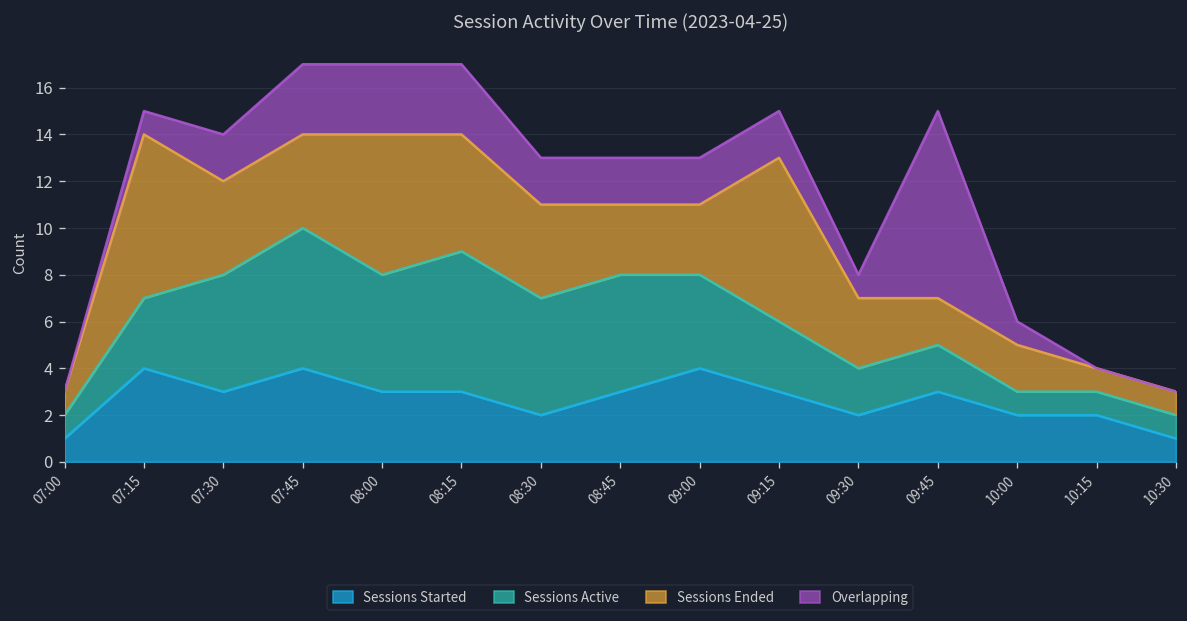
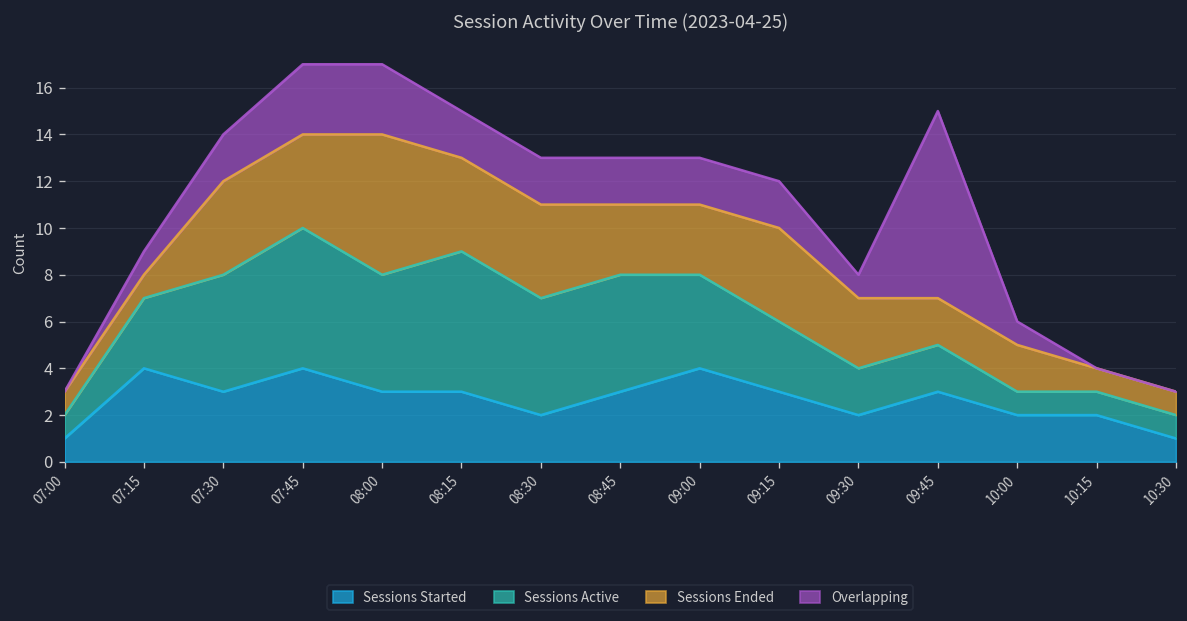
Sessions Ended, 07:15: 7 -> 1
Sessions Ended, 08:15: 5 -> 4
Overlapping, 08:15: 3 -> 2
Sessions Ended, 09:15: 7 -> 4
